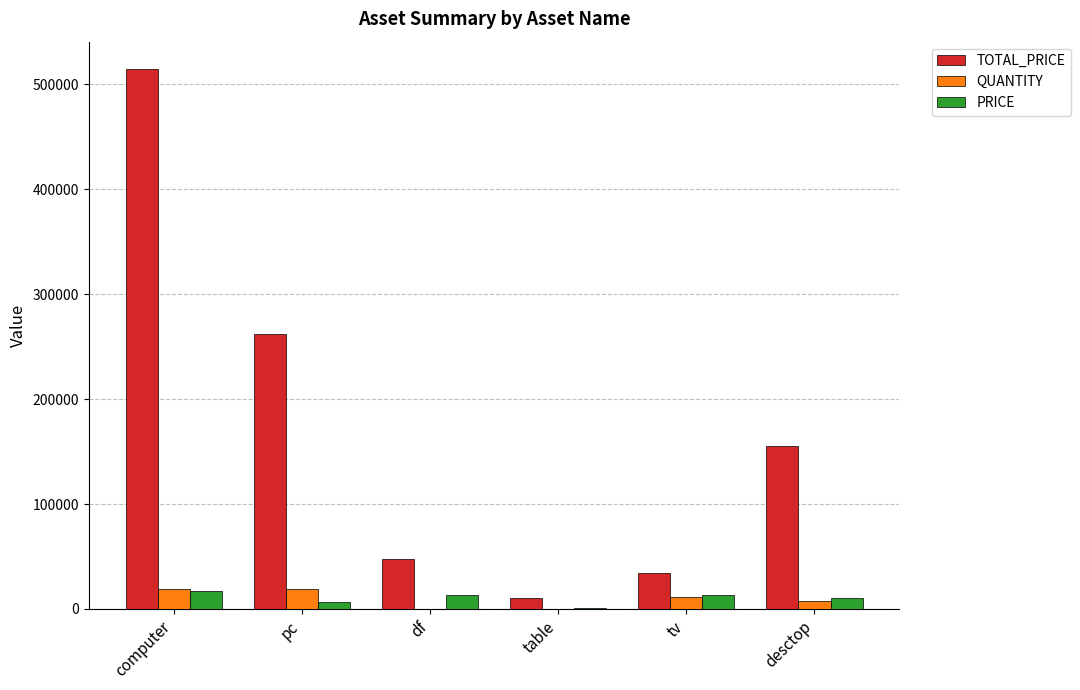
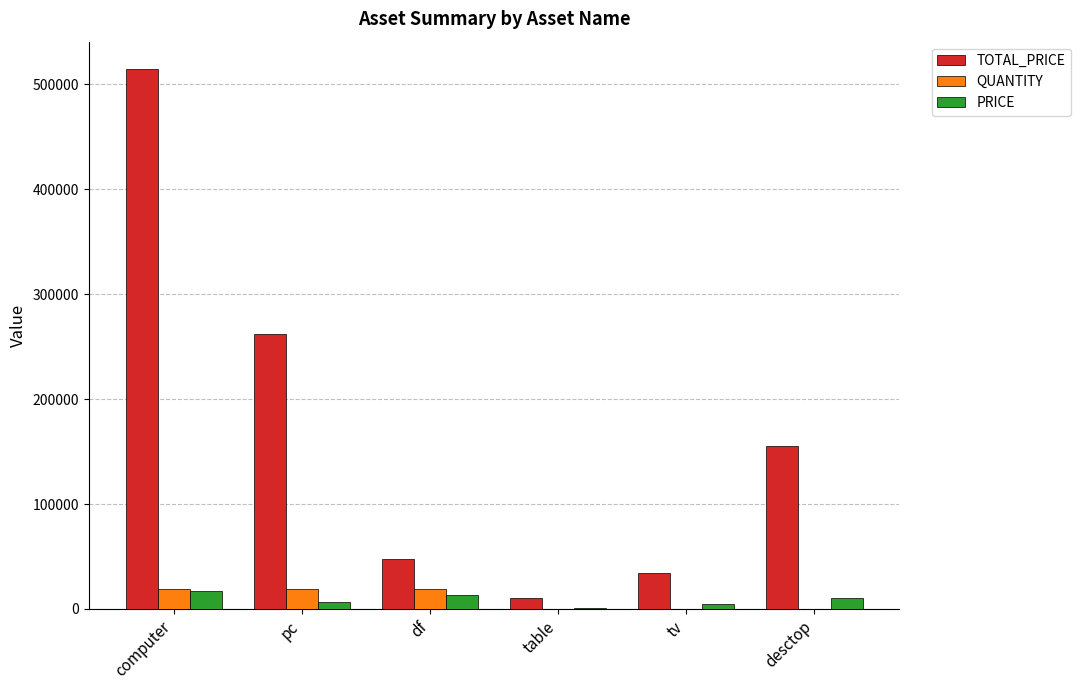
QUANTITY, df: 0 -> 19000
QUANTITY, tv: 12000 -> 0
PRICE, tv: 13000 -> 5000
QUANTITY, desctop: 8000 -> 0
